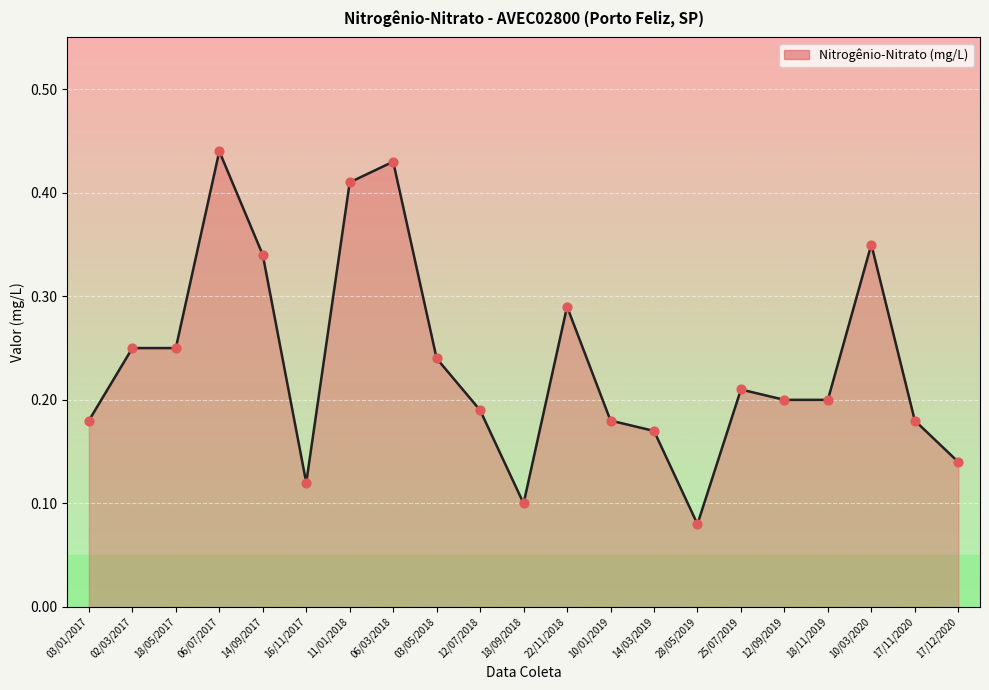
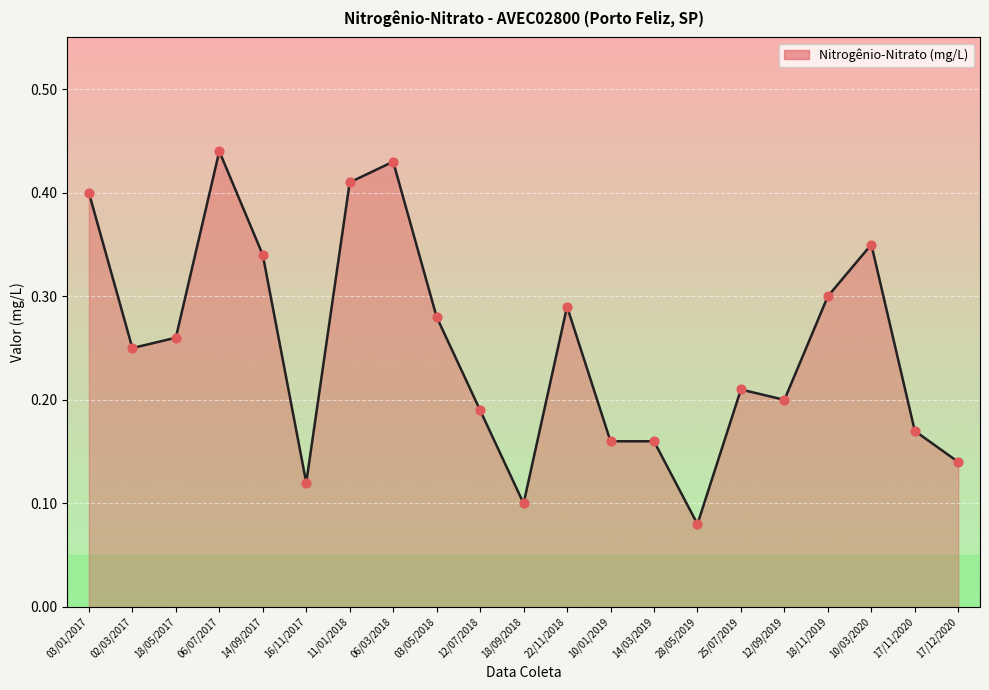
03/01/2017: 0.18 -> 0.40
18/05/2017: 0.25 -> 0.26
03/05/2018: 0.24 -> 0.28
10/01/2019: 0.18 -> 0.16
14/03/2019: 0.17 -> 0.16
18/11/2019: 0.2 -> 0.3
17/11/2020: 0.18 -> 0.17
